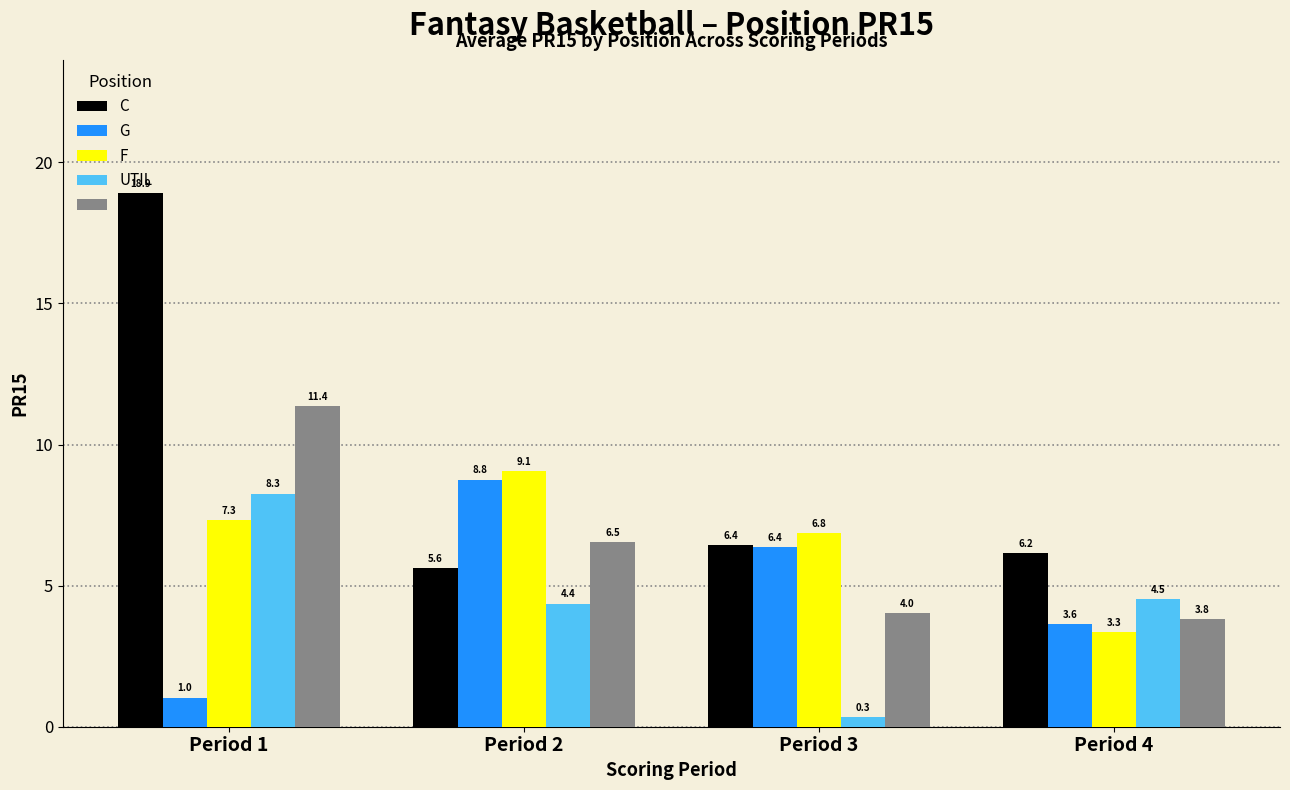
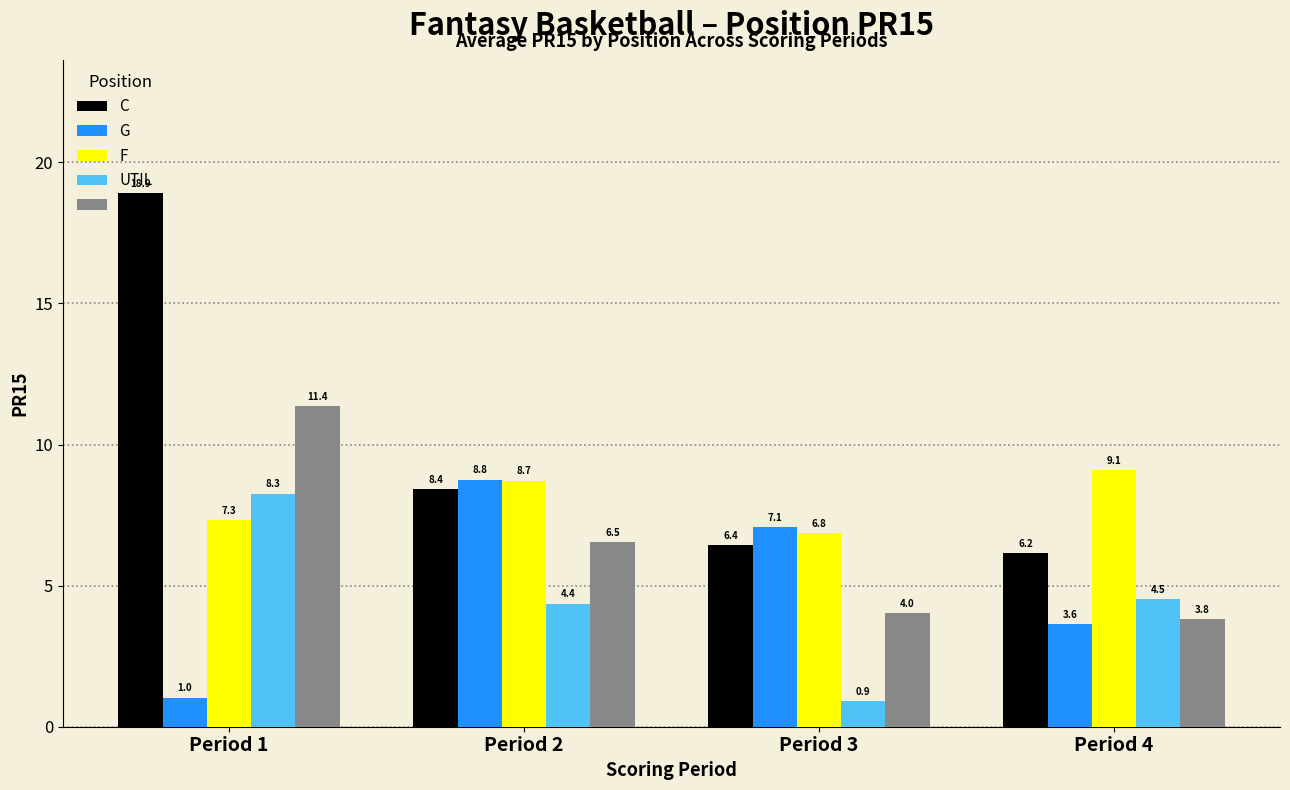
C, Period 2: 5.6 -> 8.4
F, Period 2: 9.1 -> 8.7
G, Period 3: 6.4 -> 7.1
UTIL, Period 3: 0.3 -> 0.9
F, Period 4: 3.3 -> 9.1
